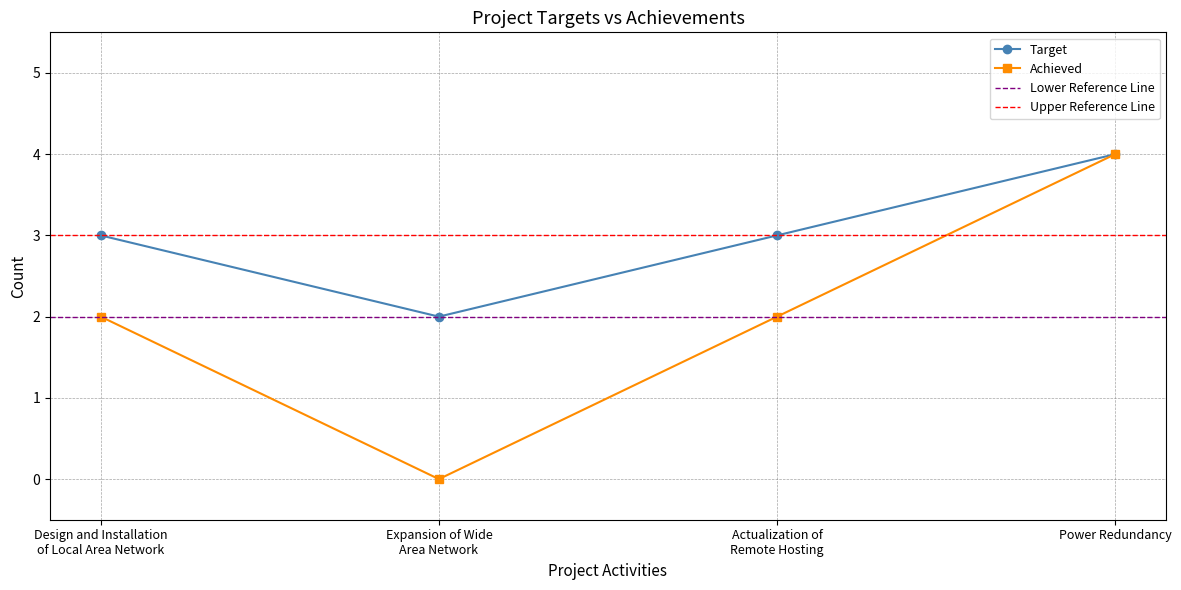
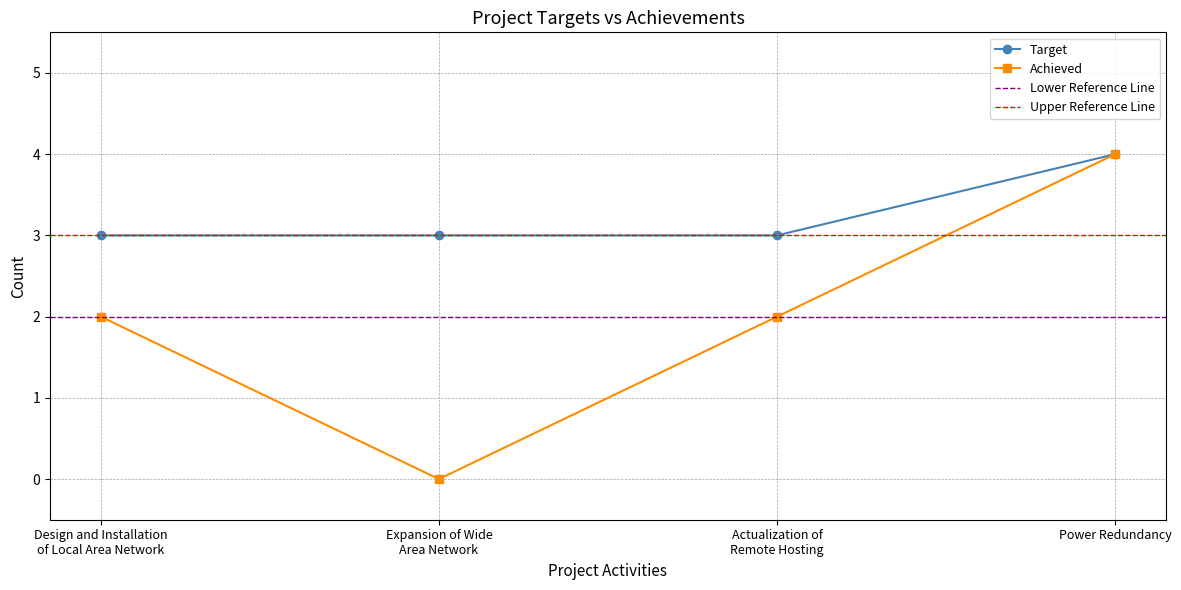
Target, Expansion of Wide Area Network: 2 -> 3
